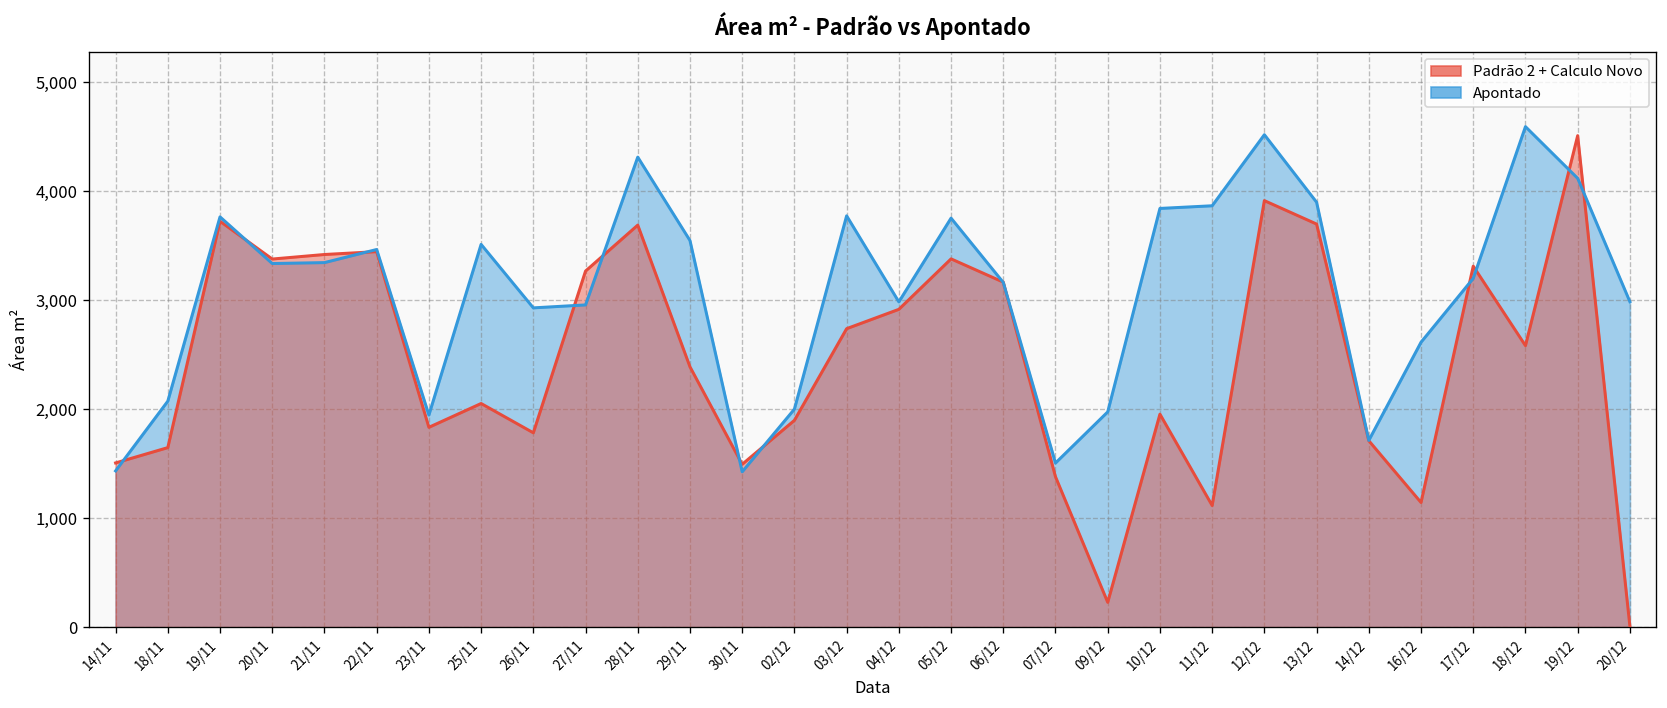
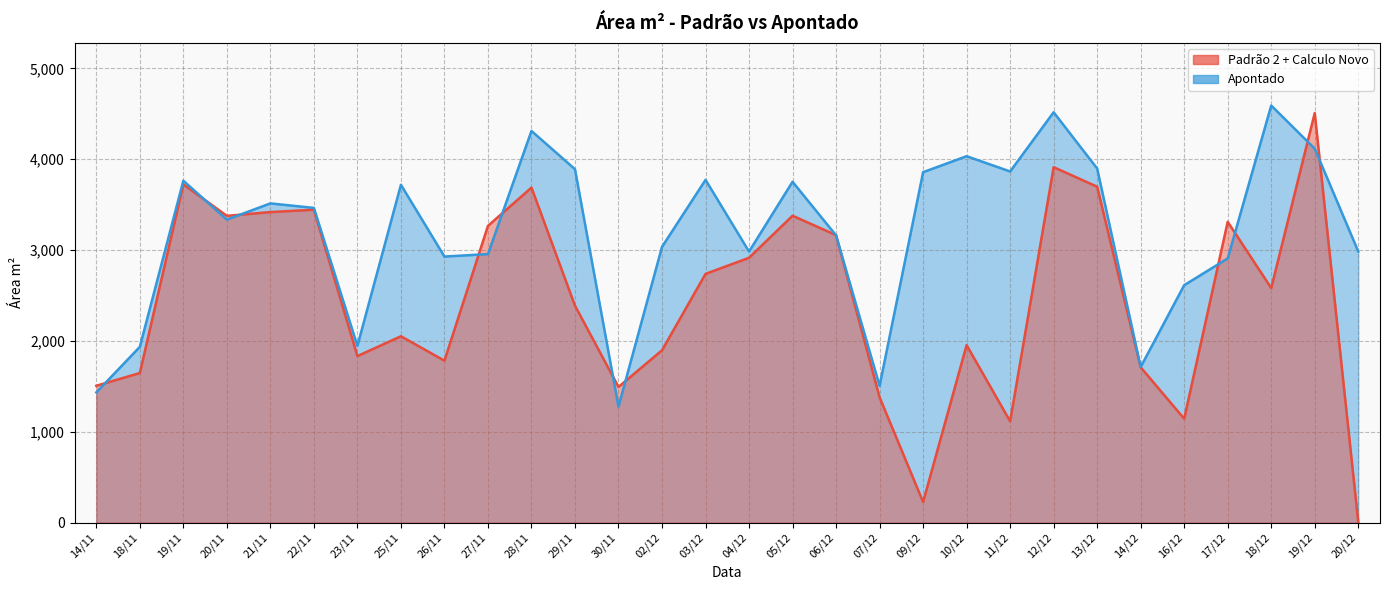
Apontado, 18/11: 2,100 -> 1,900
Apontado, 21/11: 3,300 -> 3,500
Apontado, 25/11: 3,500 -> 3,700
Apontado, 29/11: 3,500 -> 3,900
Apontado, 30/11: 1,400 -> 1,300
Apontado, 02/12: 2,000 -> 3,000
Apontado, 09/12: 2,000 -> 3,900
Apontado, 10/12: 3,800 -> 4,000
Apontado, 17/12: 3,200 -> 2,900
